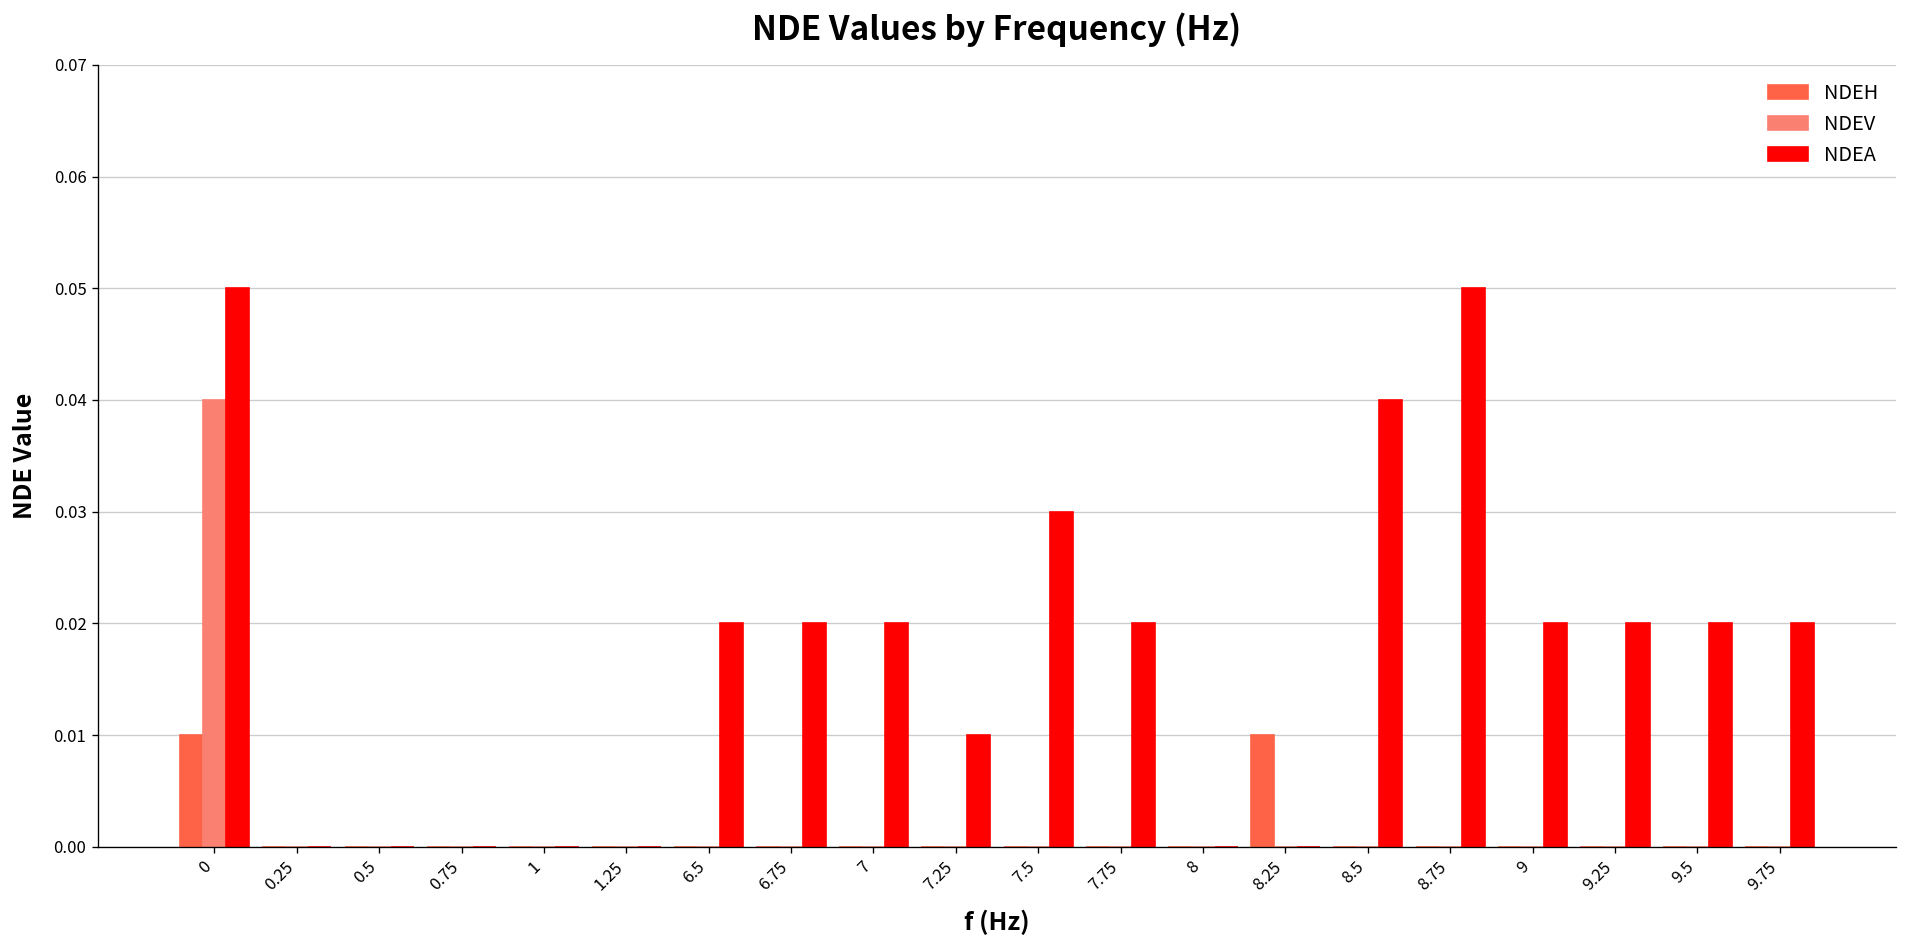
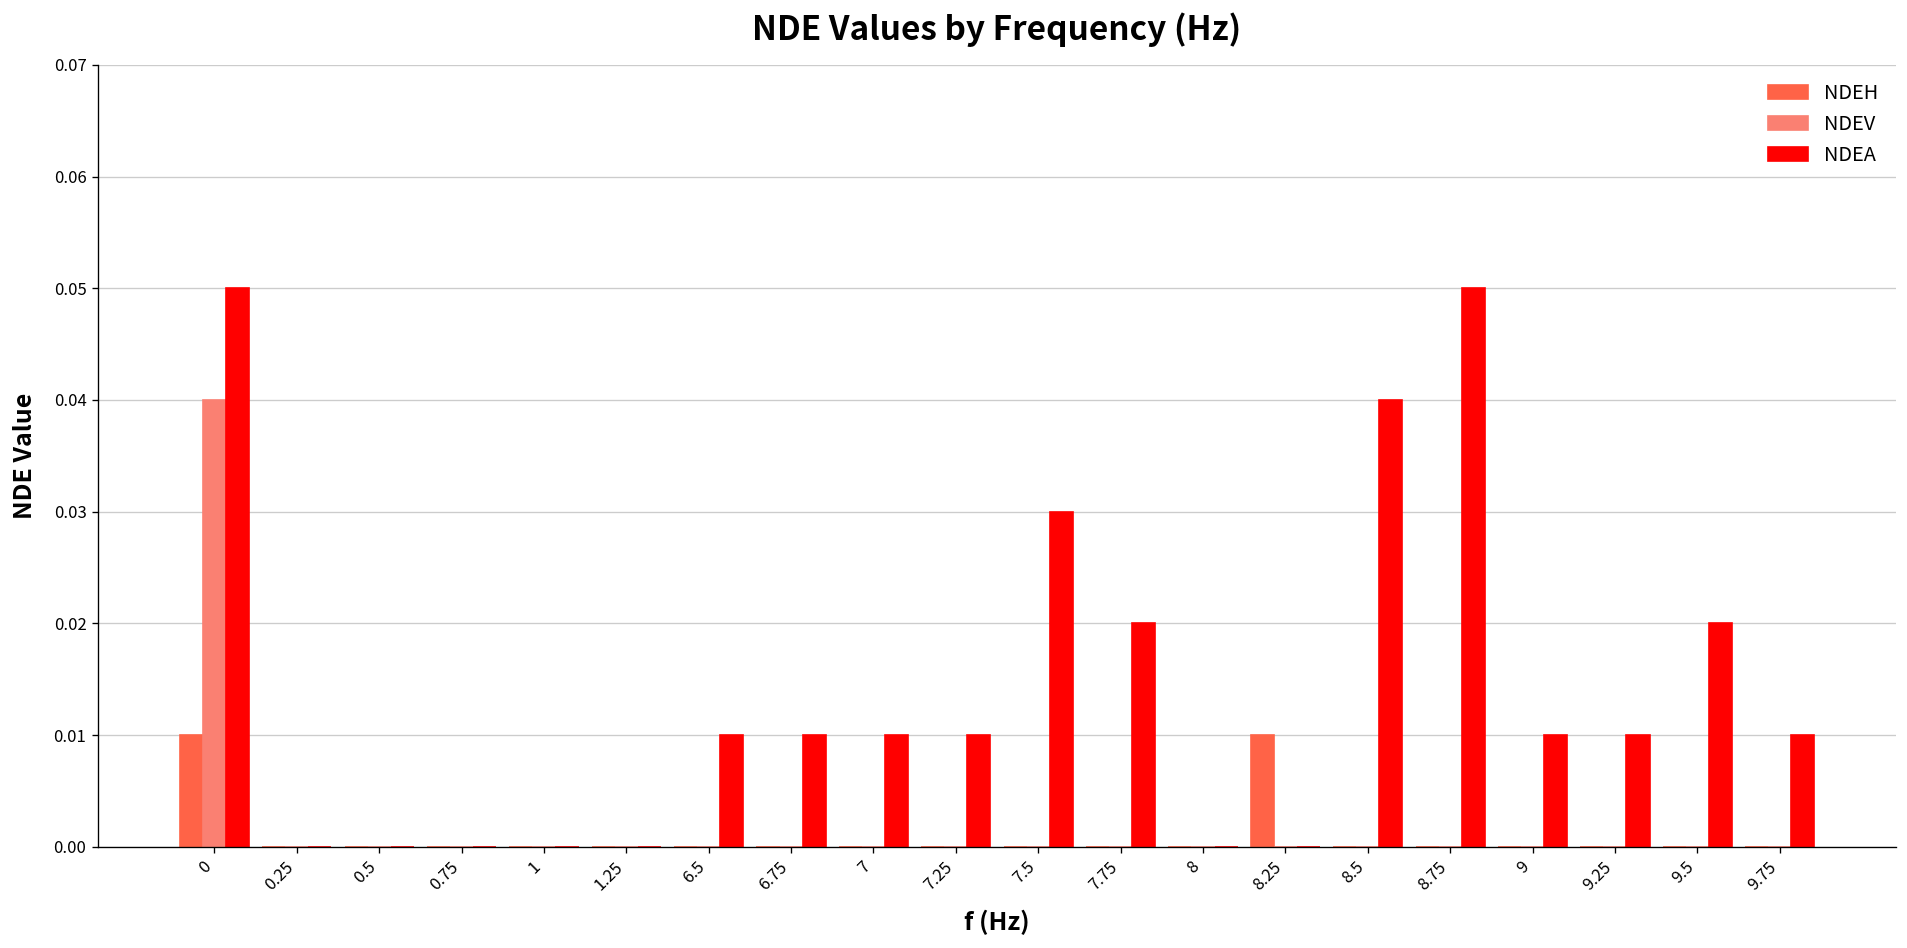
NDEA, 6.5: 0.02 -> 0.01
NDEA, 6.75: 0.02 -> 0.01
NDEA, 7: 0.02 -> 0.01
NDEA, 9: 0.02 -> 0.01
NDEA, 9.25: 0.02 -> 0.01
NDEA, 9.75: 0.02 -> 0.01
